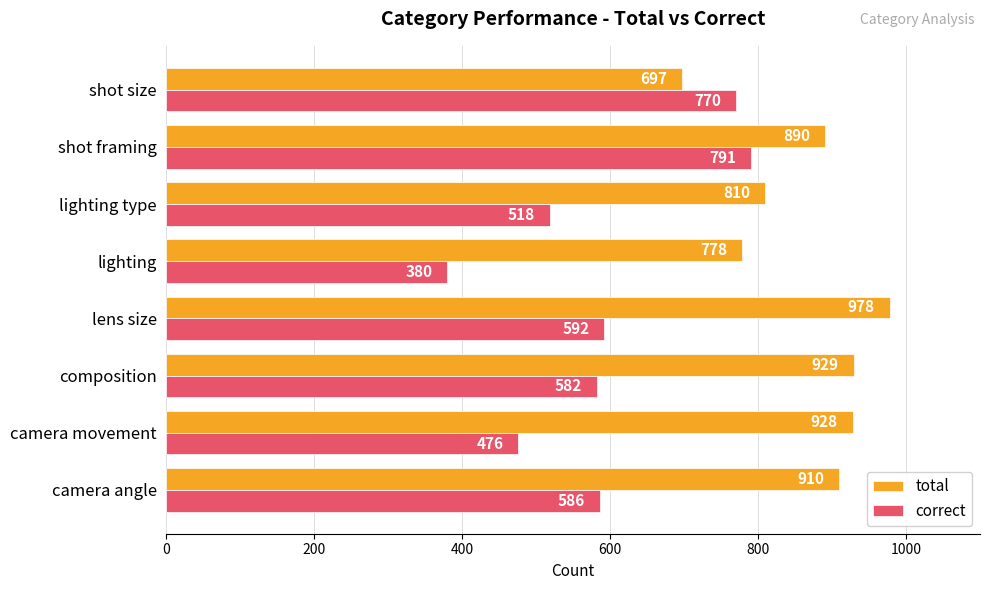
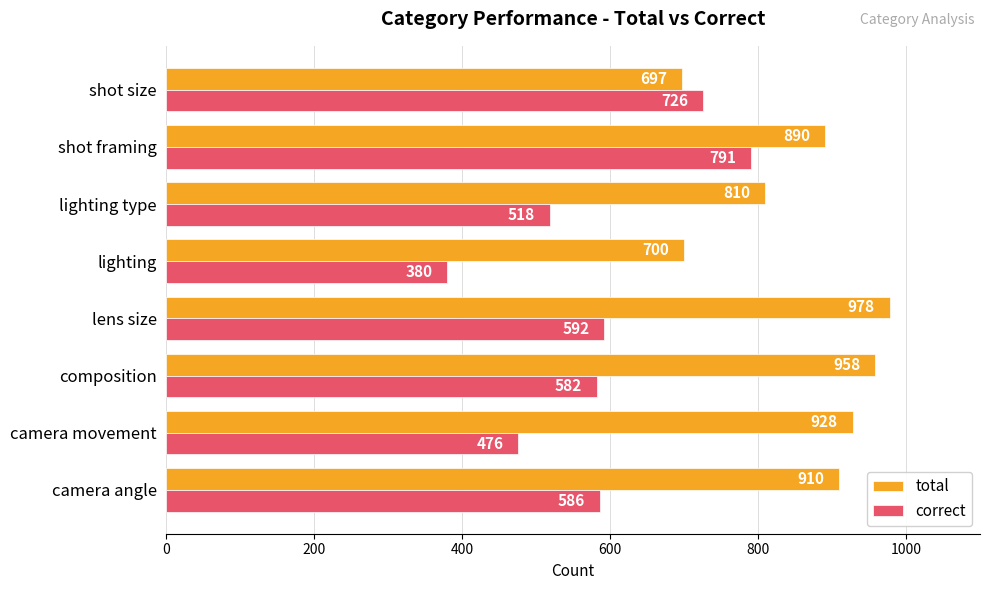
correct, shot size: 770 -> 726
total, lighting: 778 -> 700
total, composition: 929 -> 958
